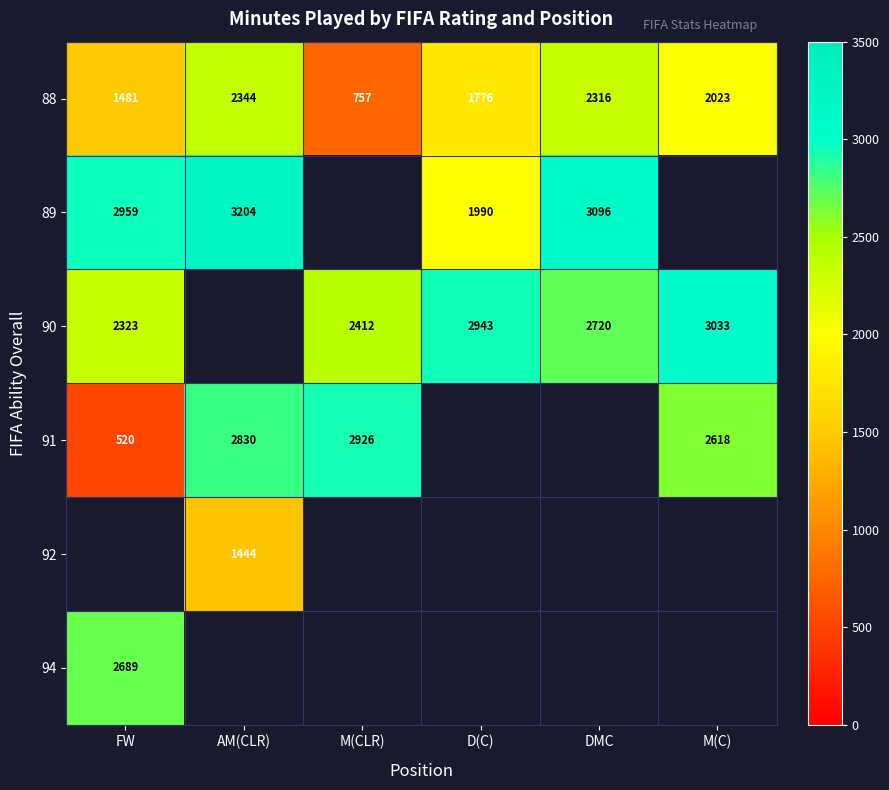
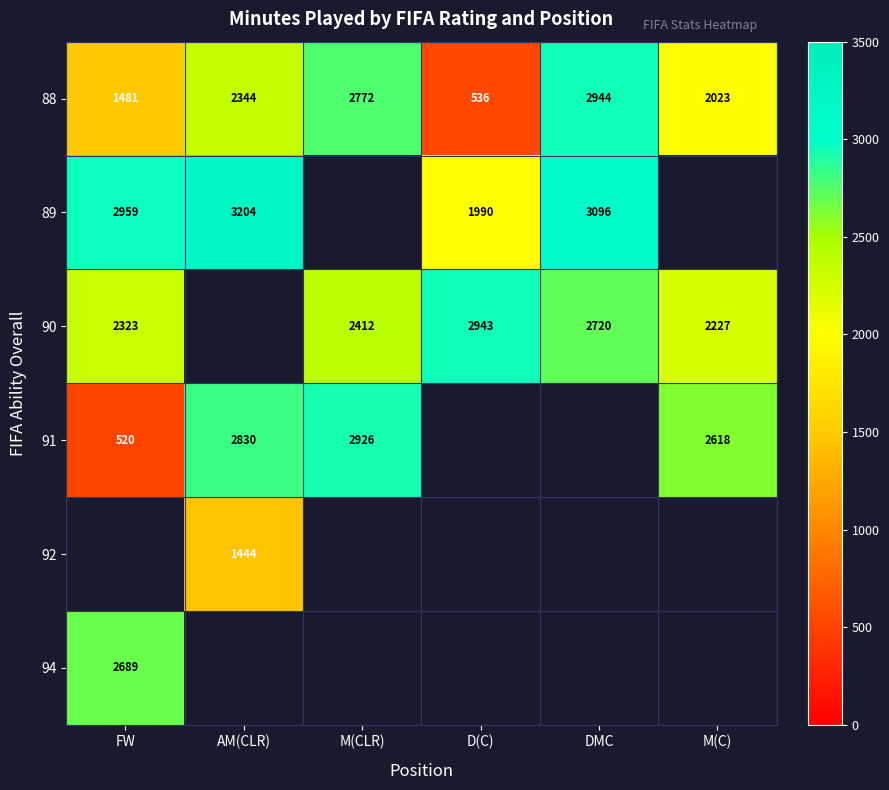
88, M(CLR): 757 -> 2772
88, D(C): 1776 -> 536
88, DMC: 2316 -> 2944
90, M(C): 3033 -> 2227
